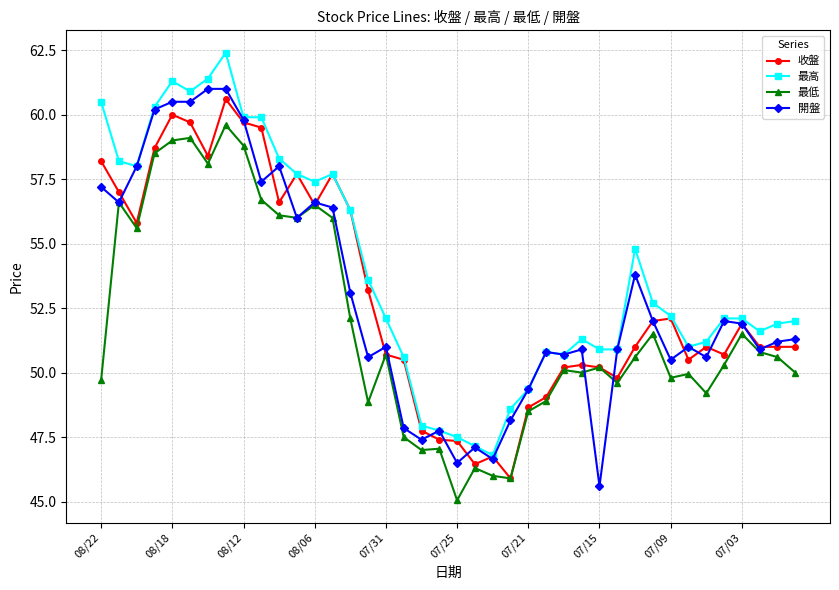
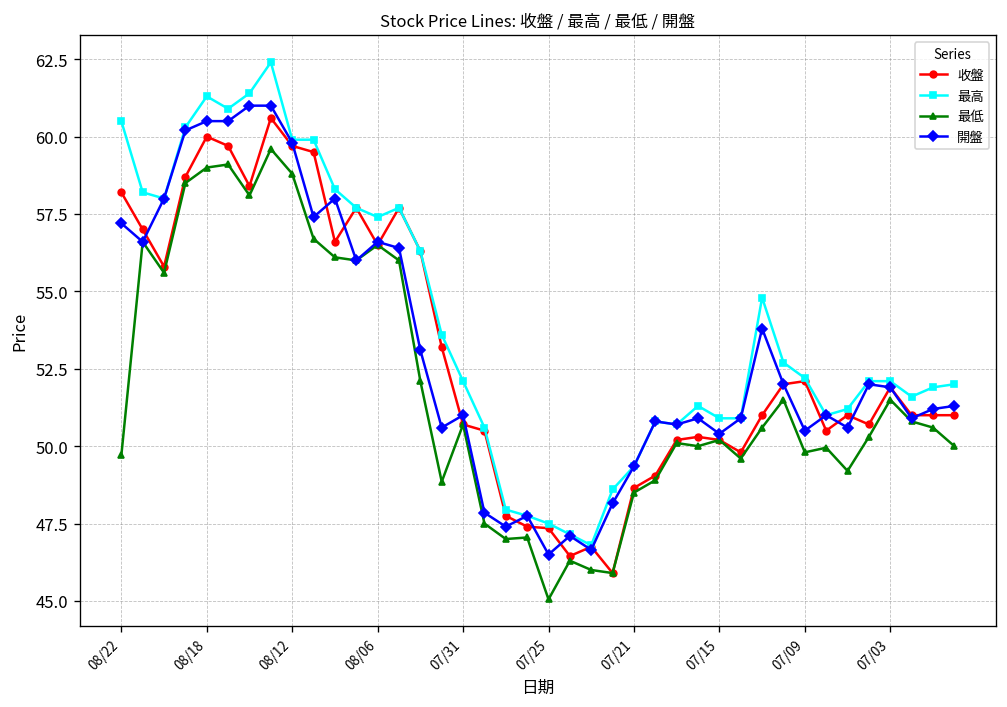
開盤, 07/15: 45.6 -> 50.4
